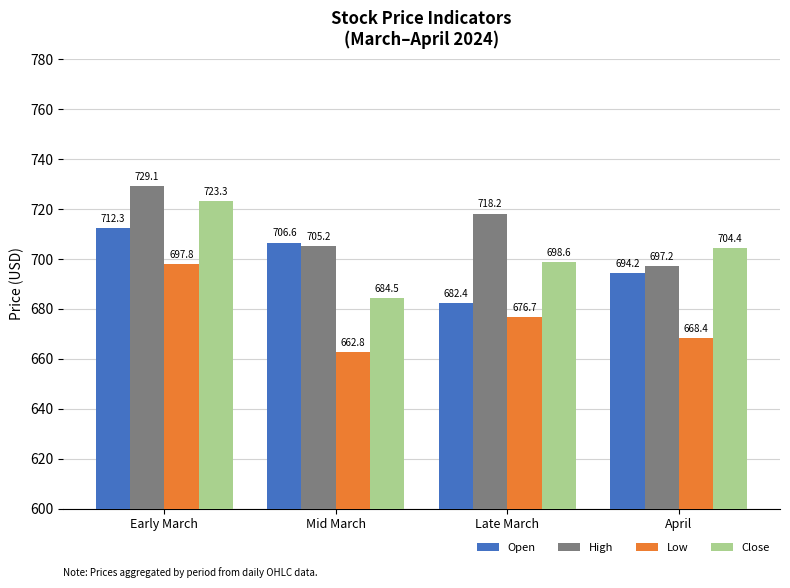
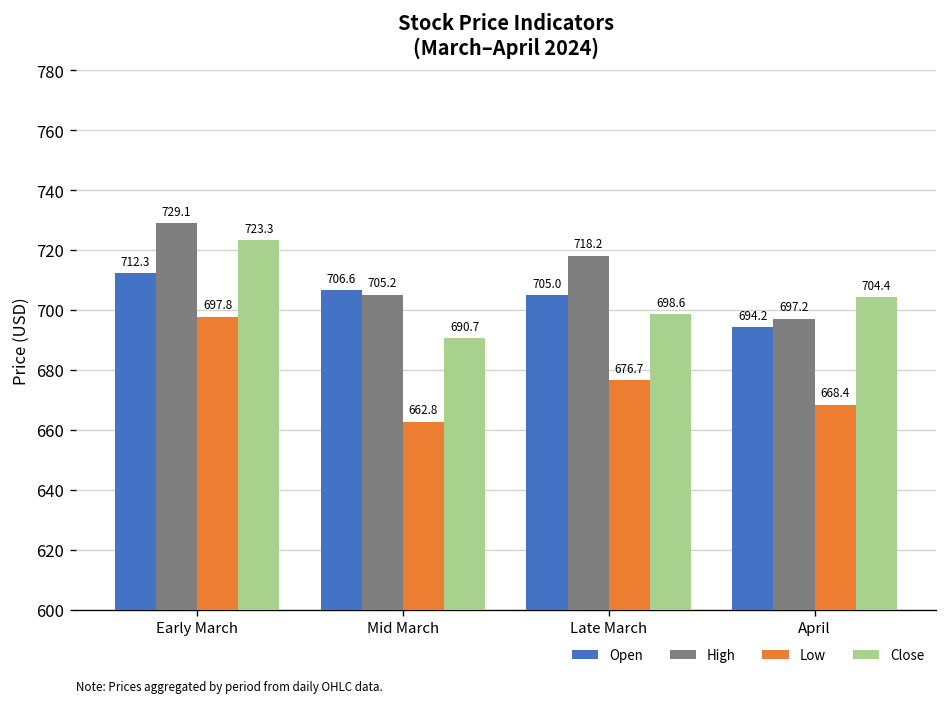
Close, Mid March: 684.5 -> 690.7
Open, Late March: 682.4 -> 705.0
